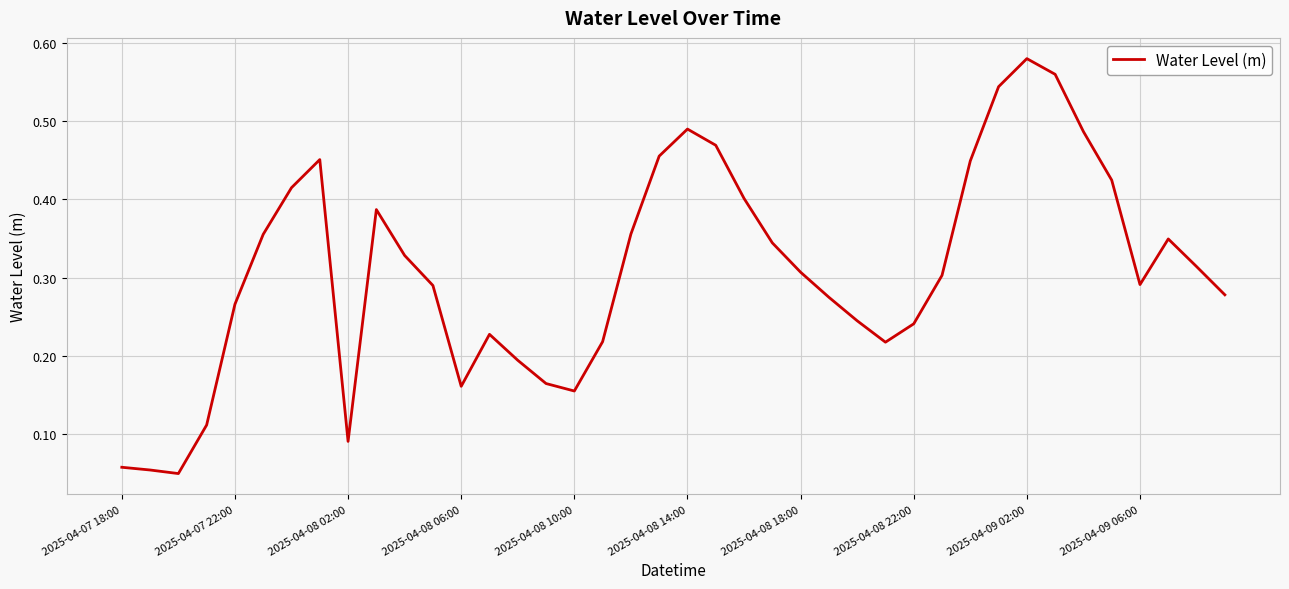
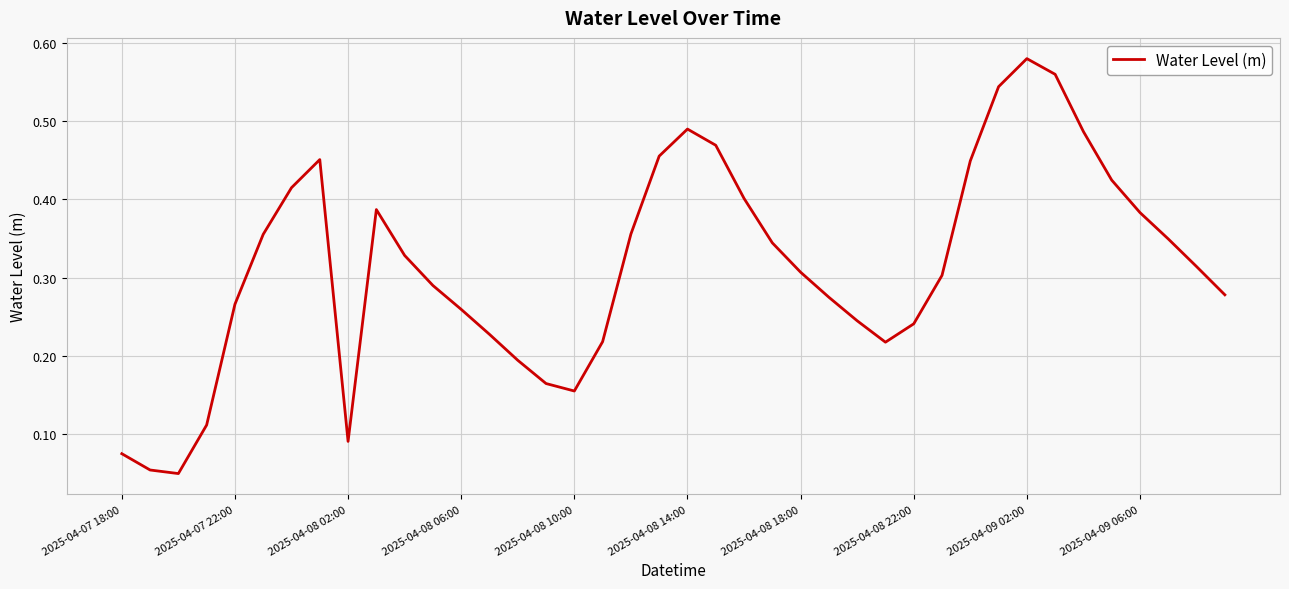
2025-04-07 18:00: 0.06 -> 0.08
2025-04-08 06:00: 0.16 -> 0.26
2025-04-09 06:00: 0.29 -> 0.38
